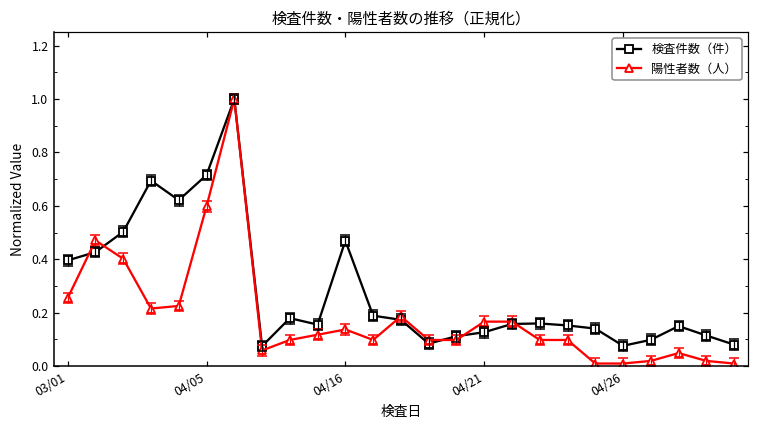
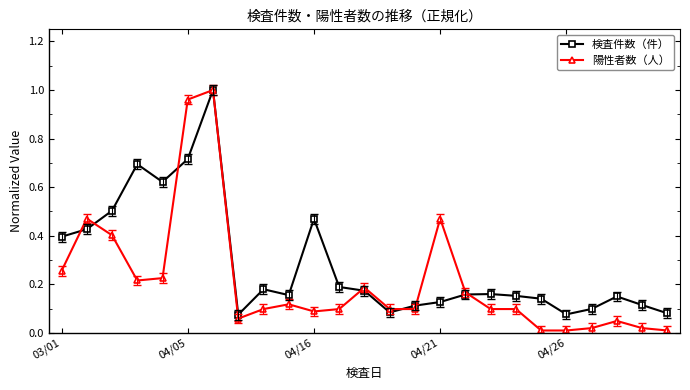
陽性者数（人）, 04/05: 0.60 -> 0.96
陽性者数（人）, 04/16: 0.14 -> 0.09
陽性者数（人）, 04/21: 0.17 -> 0.47
